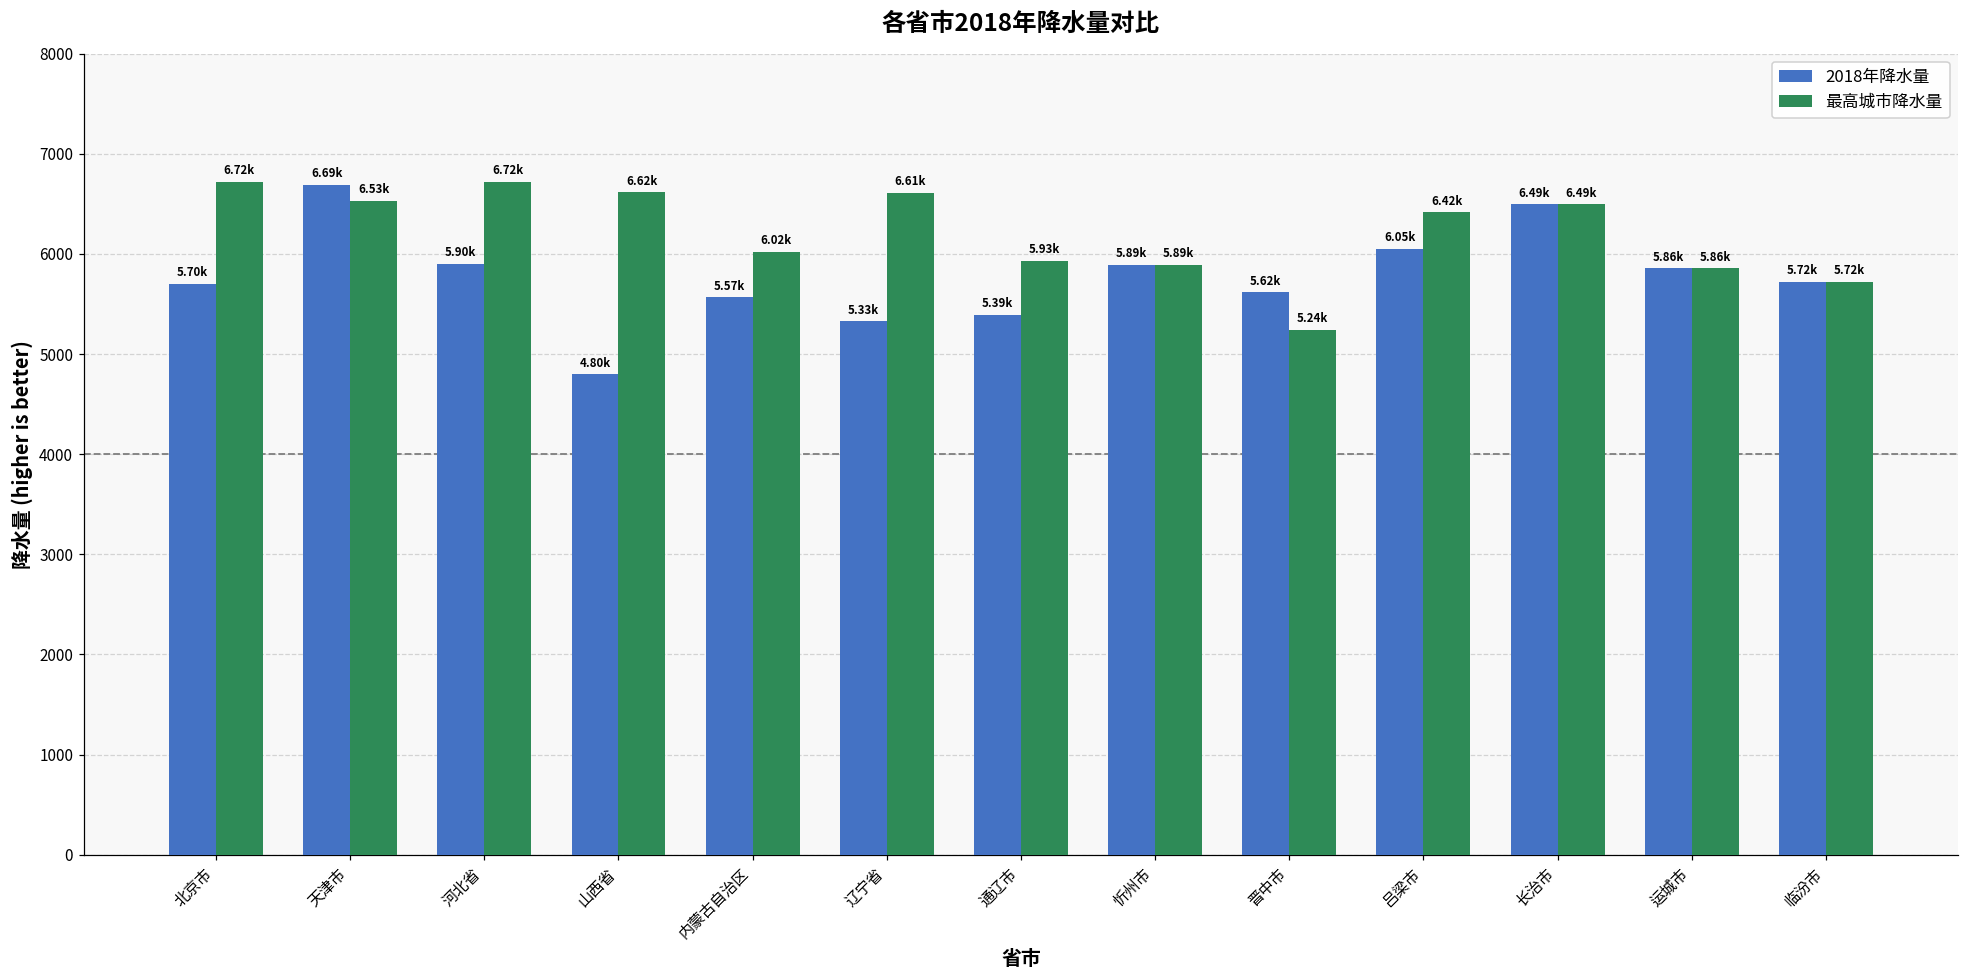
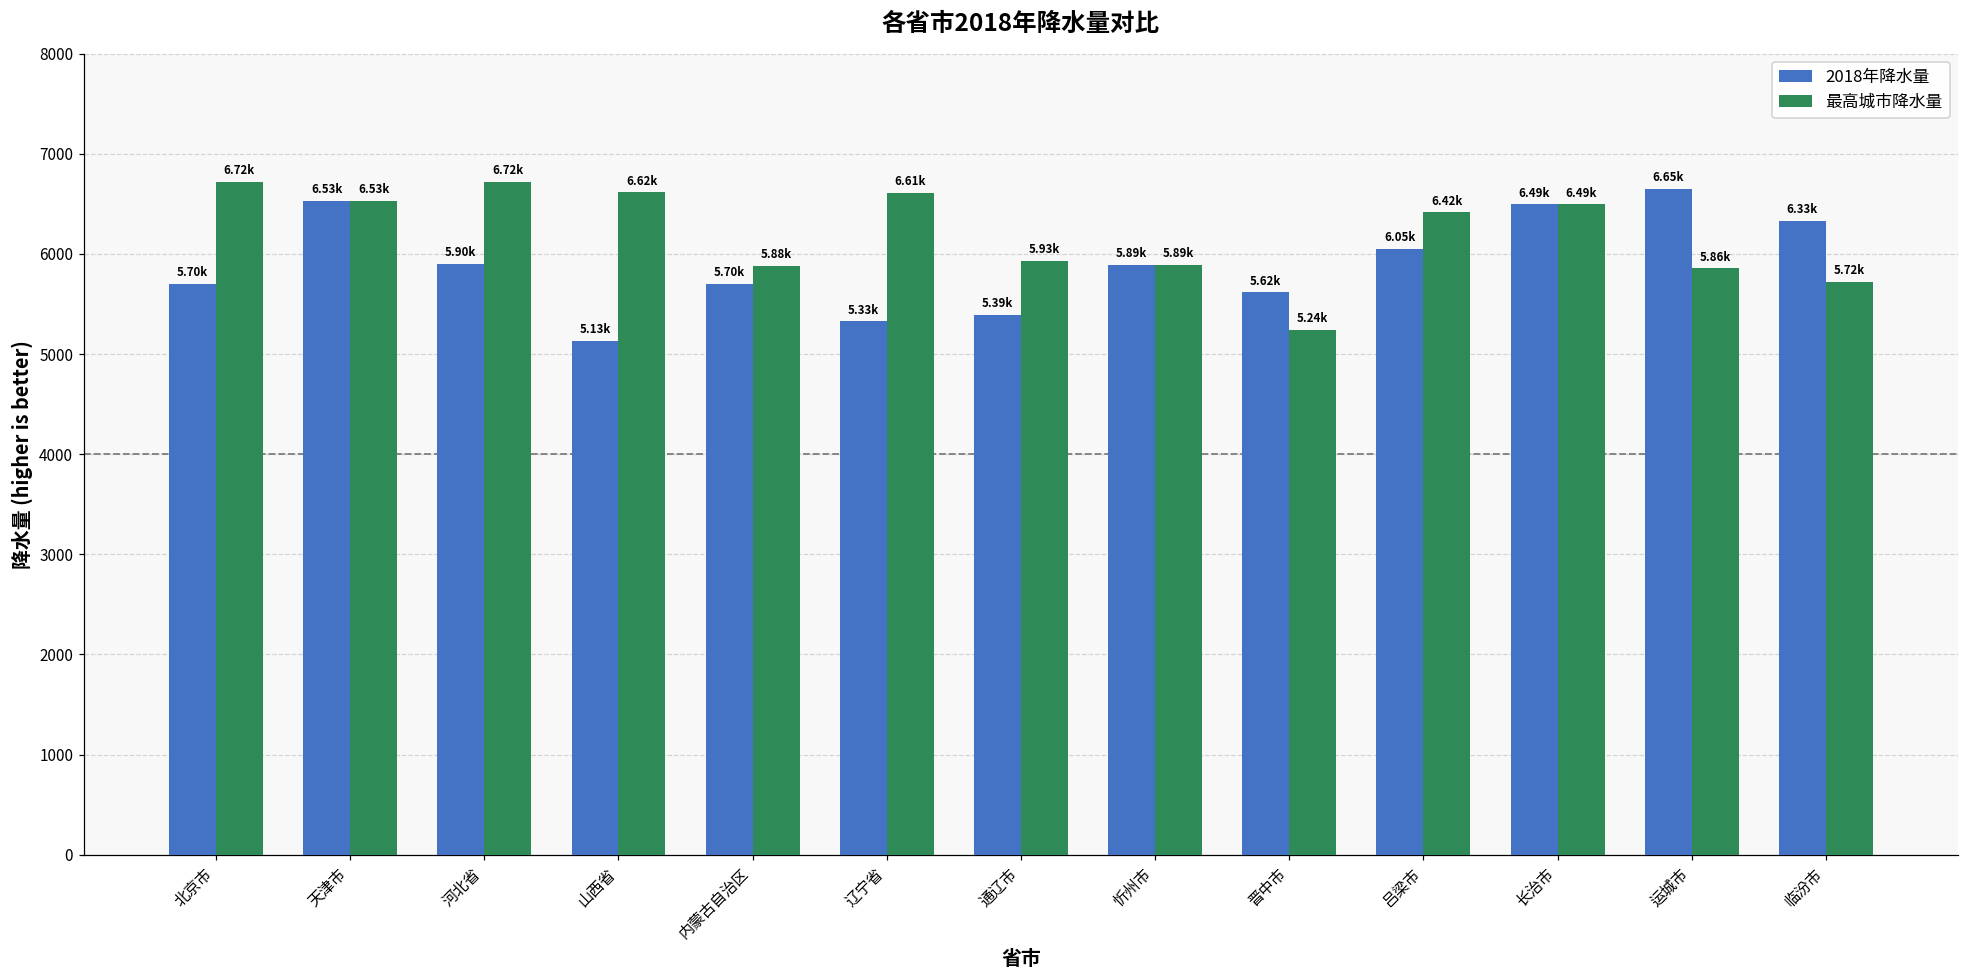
2018年降水量, 天津市: 6.69k -> 6.53k
2018年降水量, 山西省: 4.80k -> 5.13k
2018年降水量, 内蒙古自治区: 5.57k -> 5.70k
最高城市降水量, 内蒙古自治区: 6.02k -> 5.88k
2018年降水量, 运城市: 5.86k -> 6.65k
2018年降水量, 临汾市: 5.72k -> 6.33k
